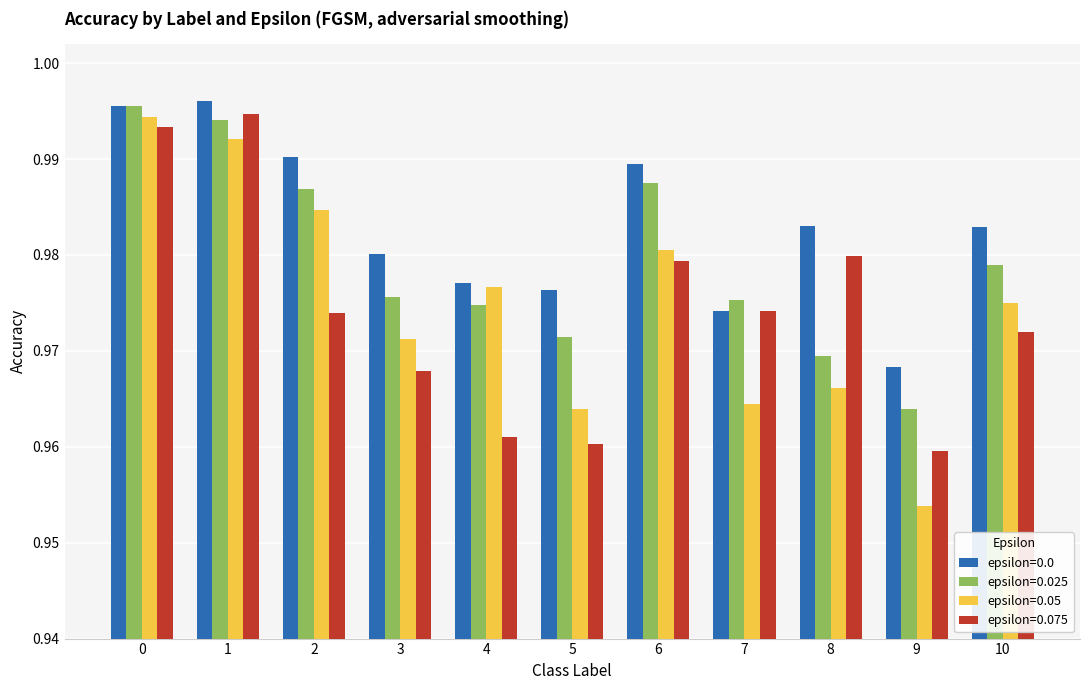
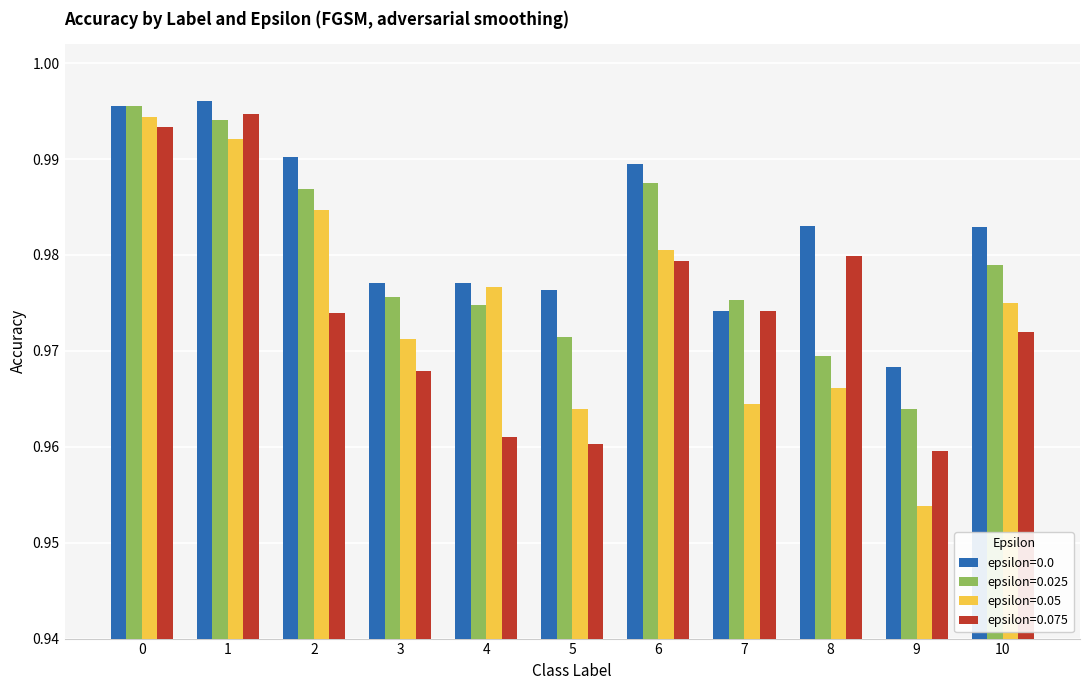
epsilon=0.0, 3: 0.980 -> 0.977
